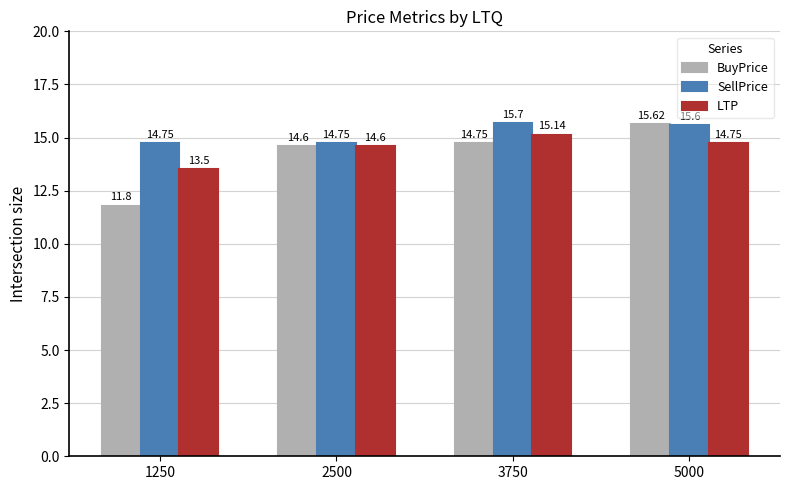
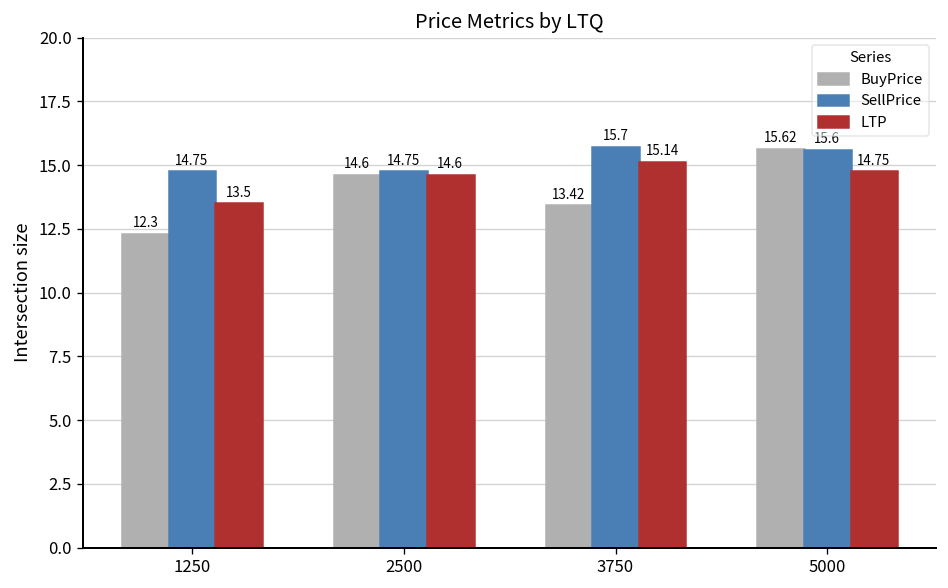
BuyPrice, 1250: 11.8 -> 12.3
BuyPrice, 3750: 14.75 -> 13.42
